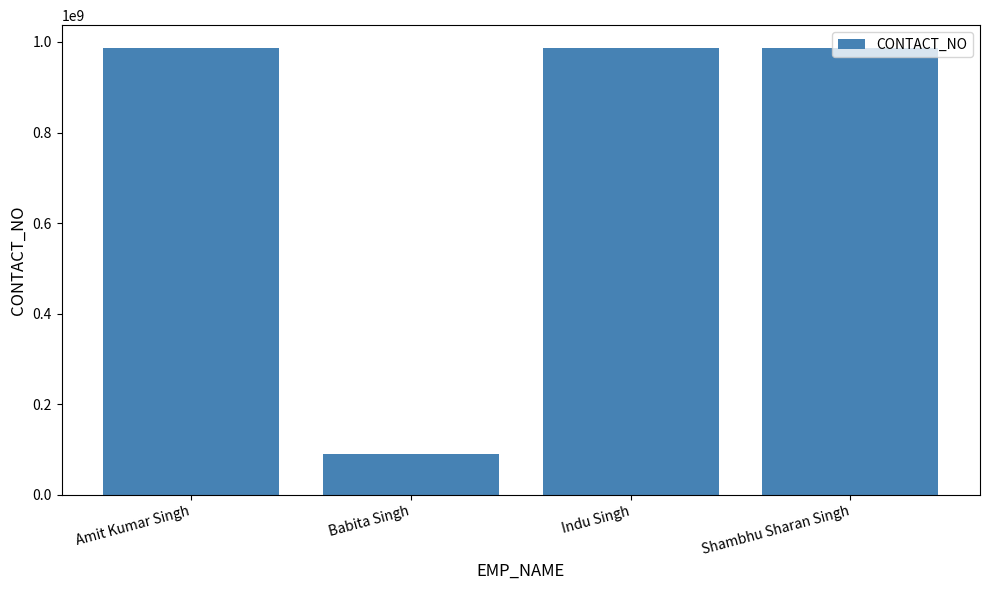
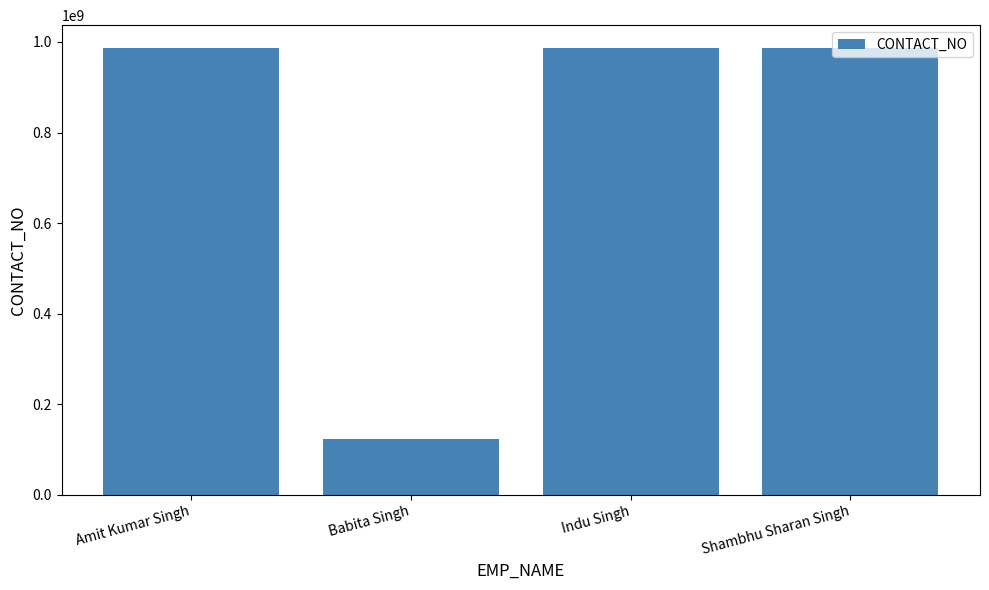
Babita Singh: 90000000 -> 120000000
